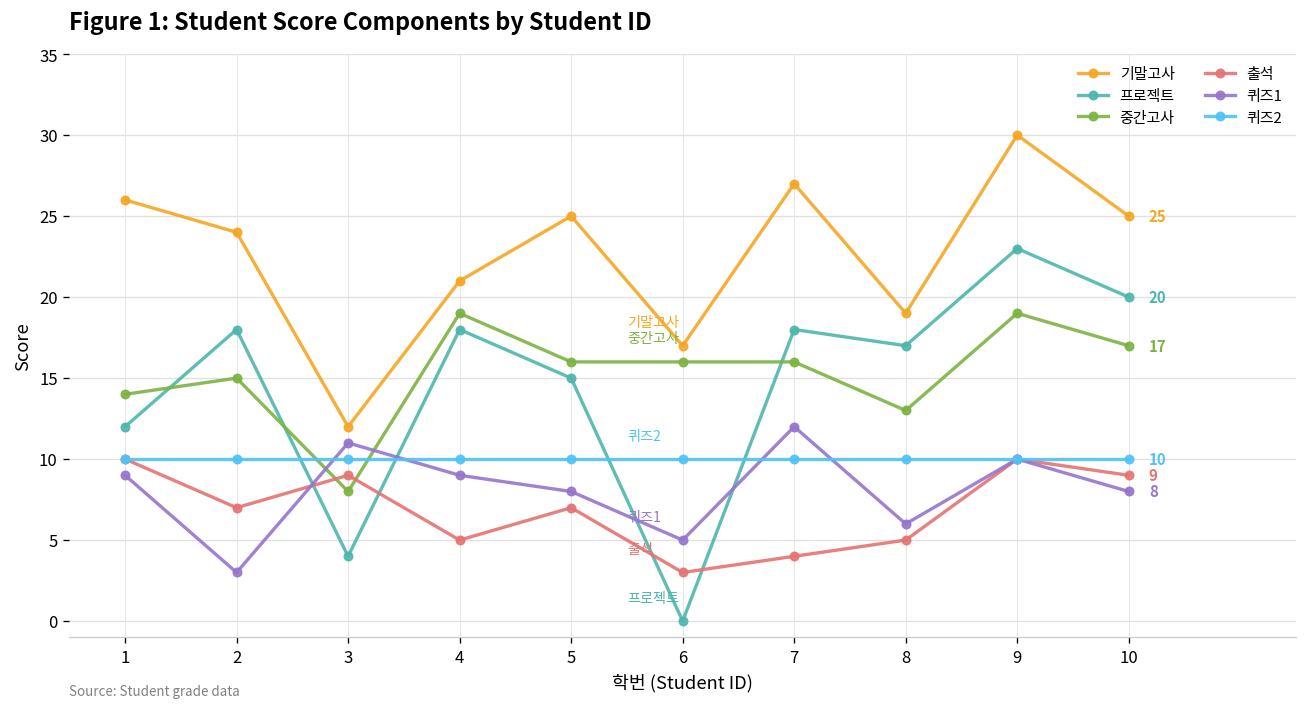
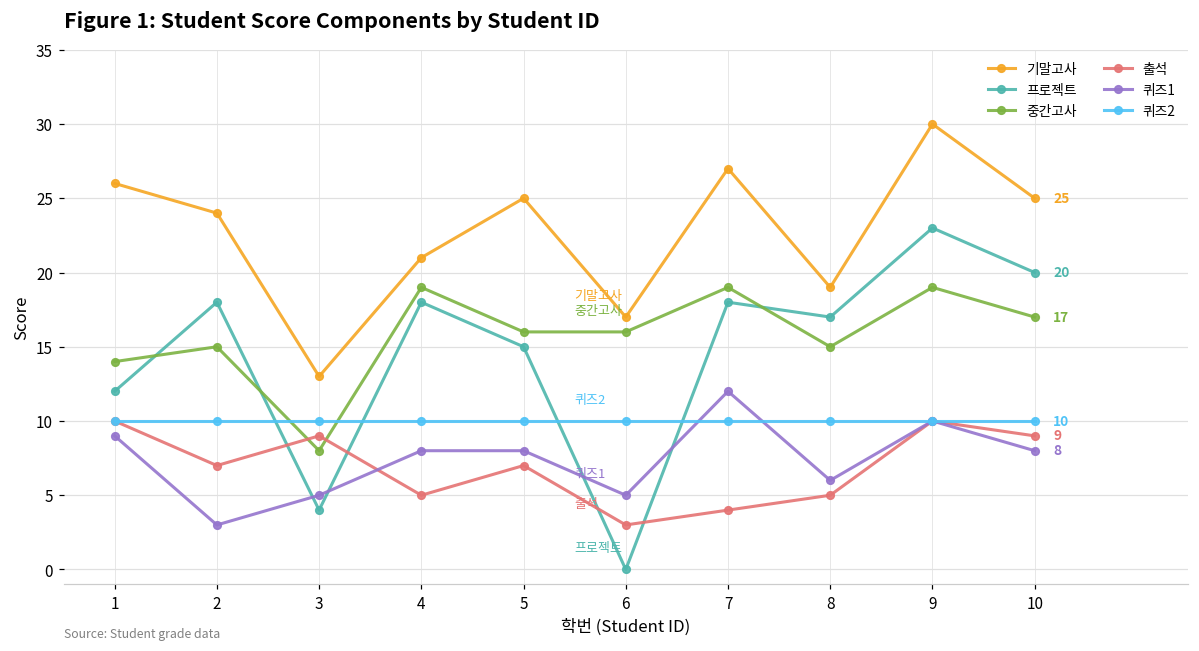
기말고사, 3: 12 -> 13
퀴즈1, 3: 11 -> 5
퀴즈1, 4: 9 -> 8
중간고사, 7: 16 -> 19
중간고사, 8: 13 -> 15
